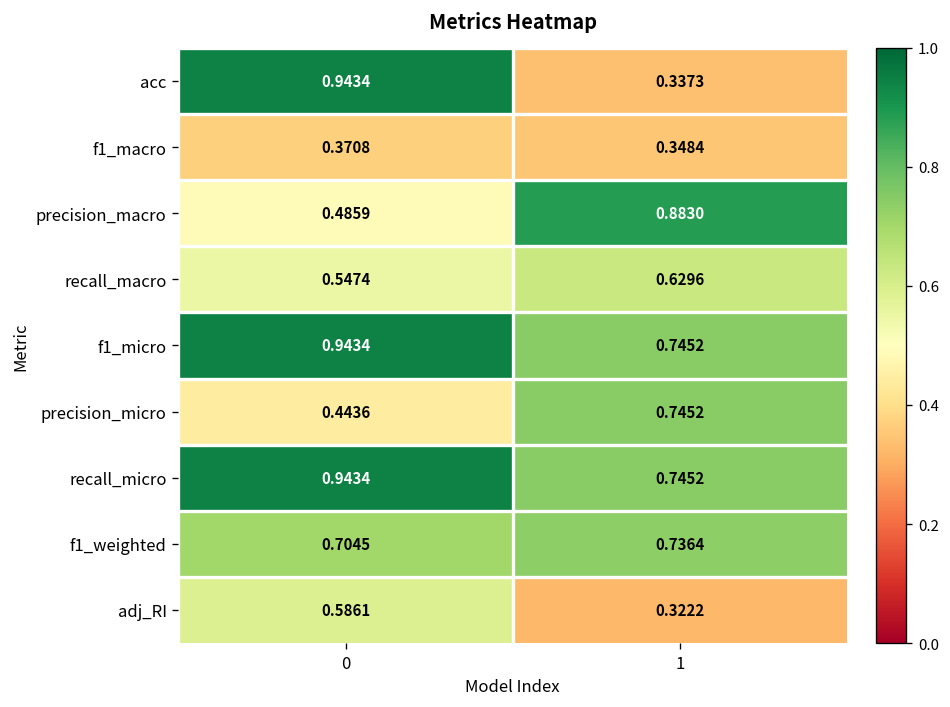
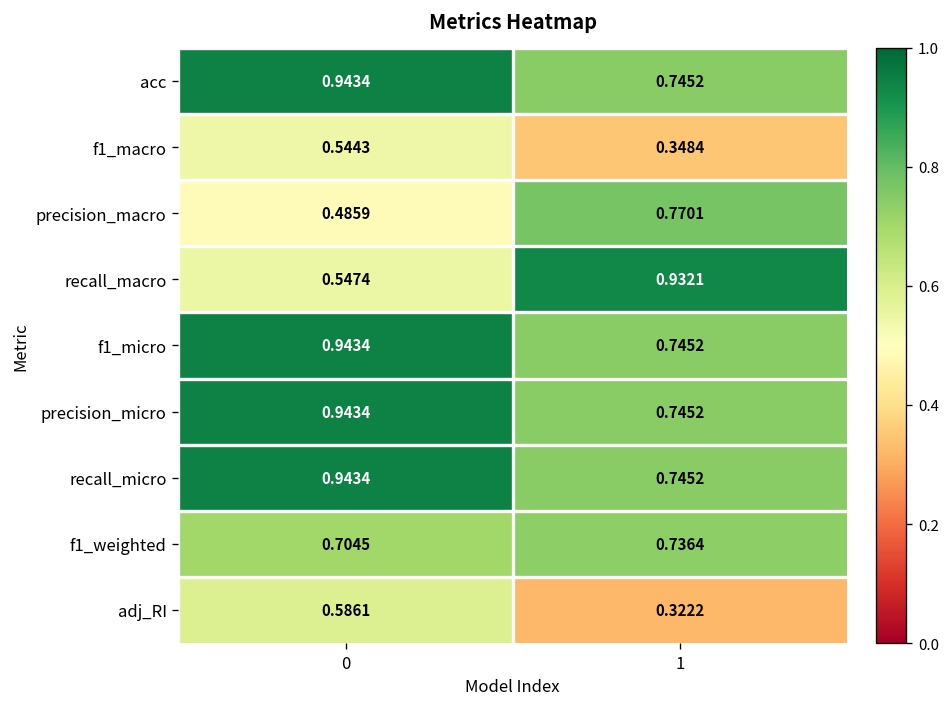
acc, 1: 0.3373 -> 0.7452
f1_macro, 0: 0.3708 -> 0.5443
precision_macro, 1: 0.8830 -> 0.7701
recall_macro, 1: 0.6296 -> 0.9321
precision_micro, 0: 0.4436 -> 0.9434
